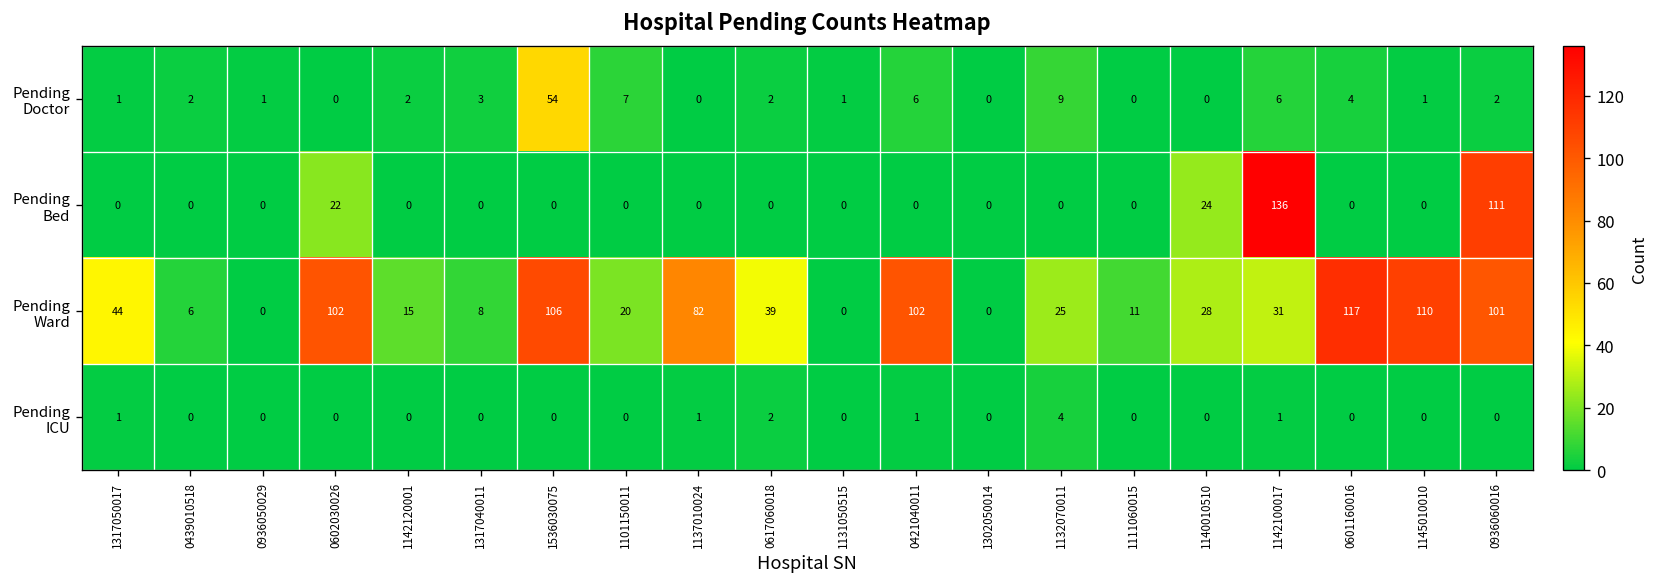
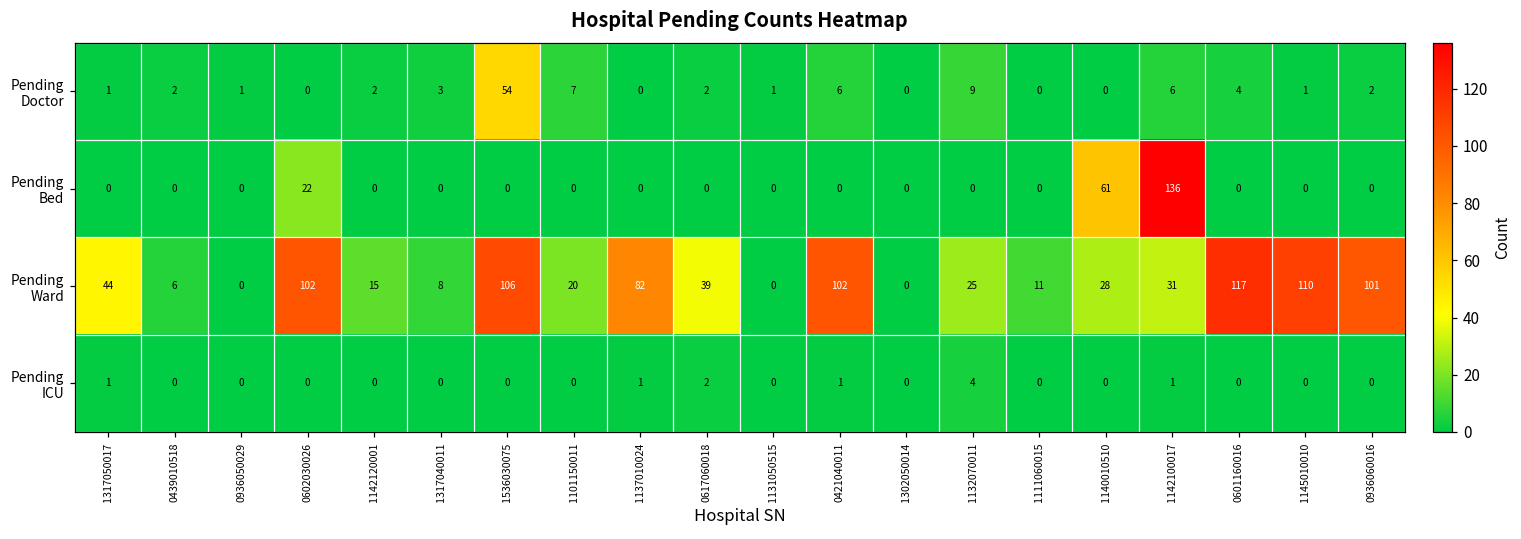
Pending Bed, 1140010510: 24 -> 61
Pending Bed, 0936060016: 111 -> 0
